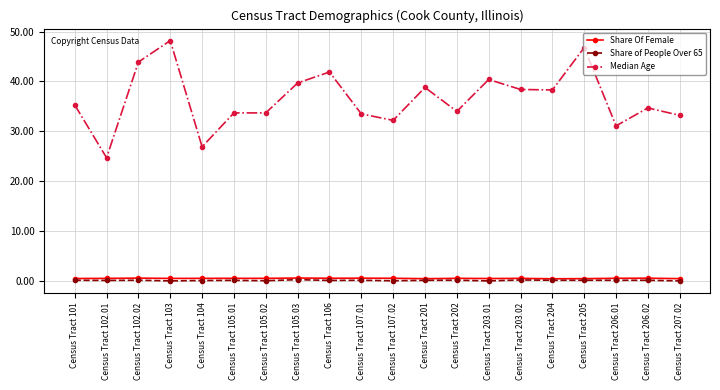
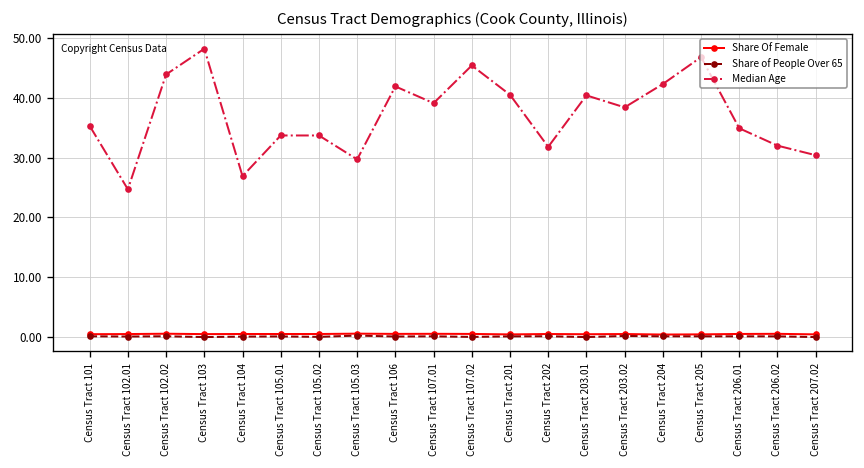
Median Age, Census Tract 105.03: 40 -> 30
Median Age, Census Tract 107.01: 34 -> 39
Median Age, Census Tract 107.02: 32 -> 45
Median Age, Census Tract 201: 39 -> 41
Median Age, Census Tract 202: 34 -> 32
Median Age, Census Tract 204: 38 -> 42
Median Age, Census Tract 206.01: 31 -> 35
Median Age, Census Tract 206.02: 35 -> 32
Median Age, Census Tract 207.02: 33 -> 30
